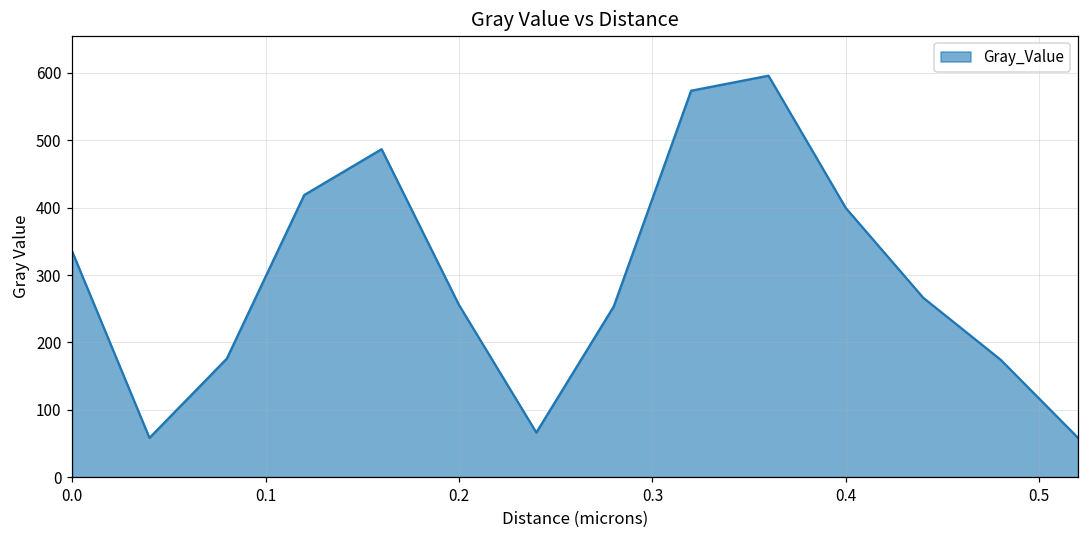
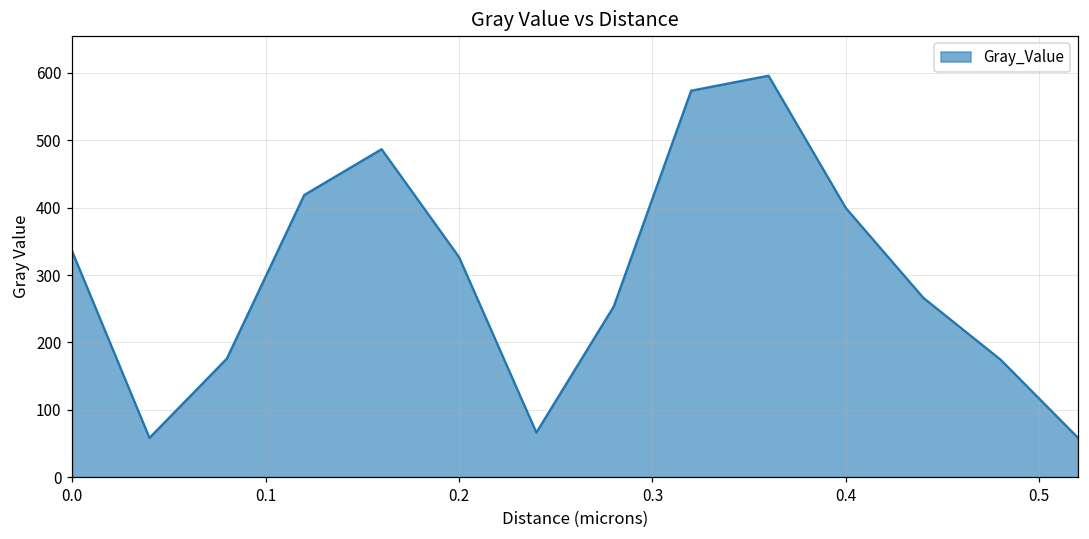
0.2: 260 -> 330
